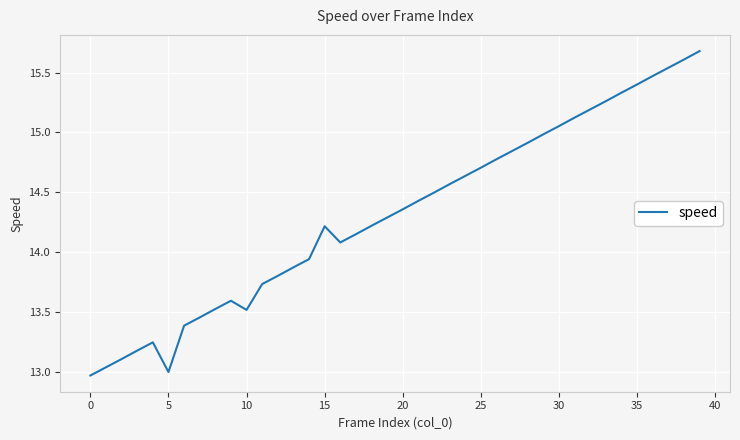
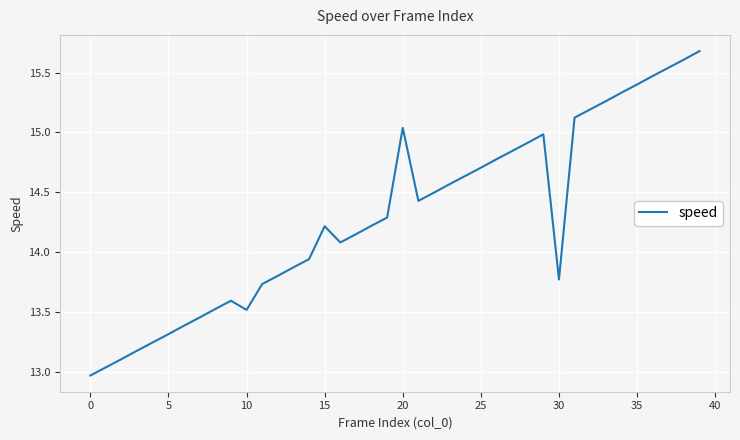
5: 13.00 -> 13.32
20: 14.36 -> 15.04
30: 15.05 -> 13.77
